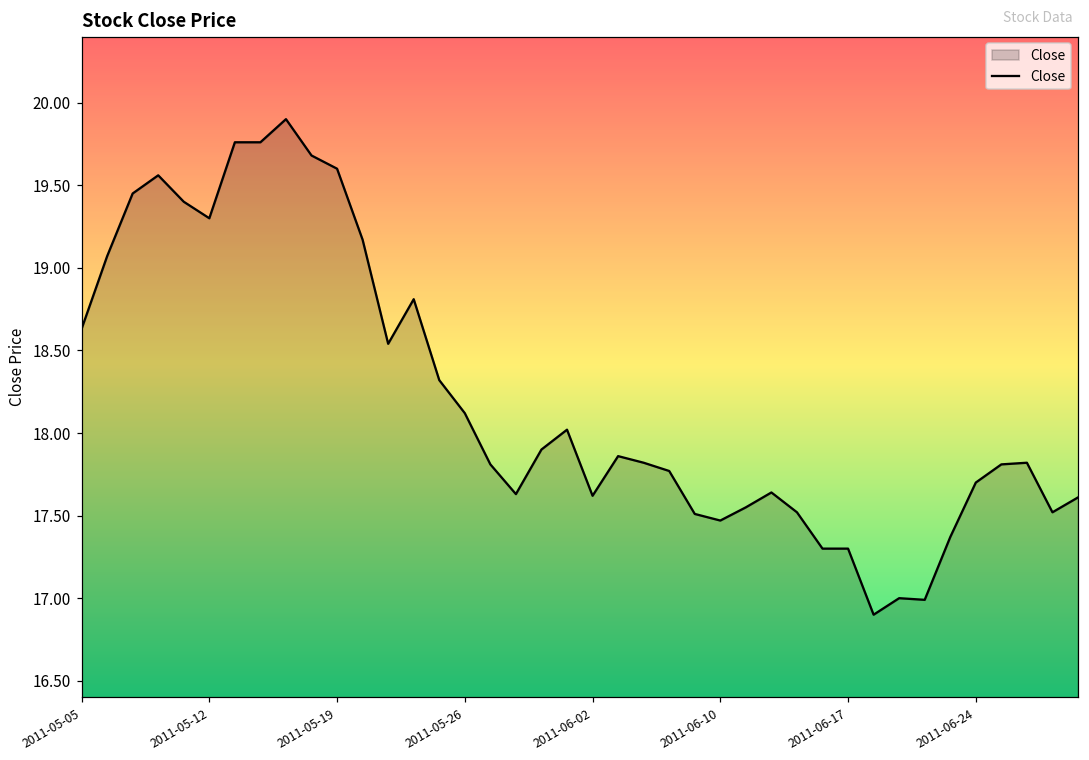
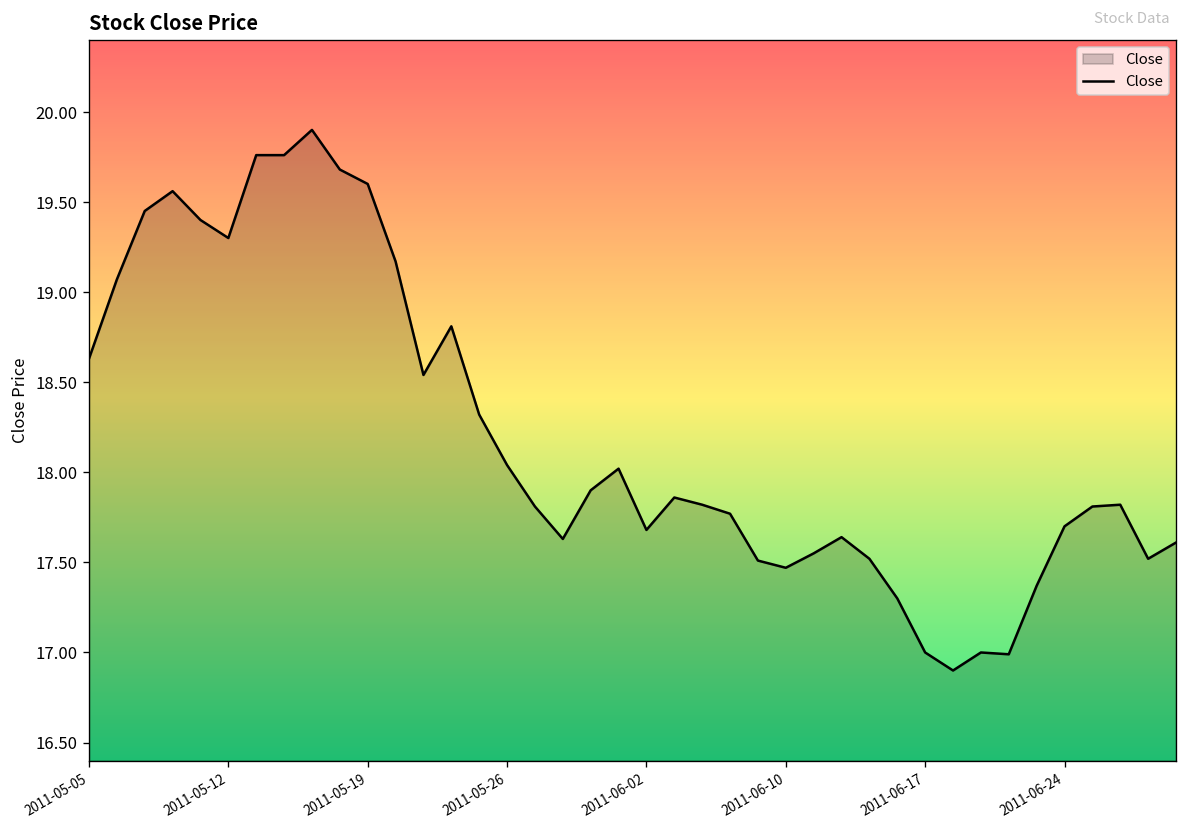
2011-05-26: 18.12 -> 18.04
2011-06-02: 17.62 -> 17.68
2011-06-17: 17.3 -> 17.0
